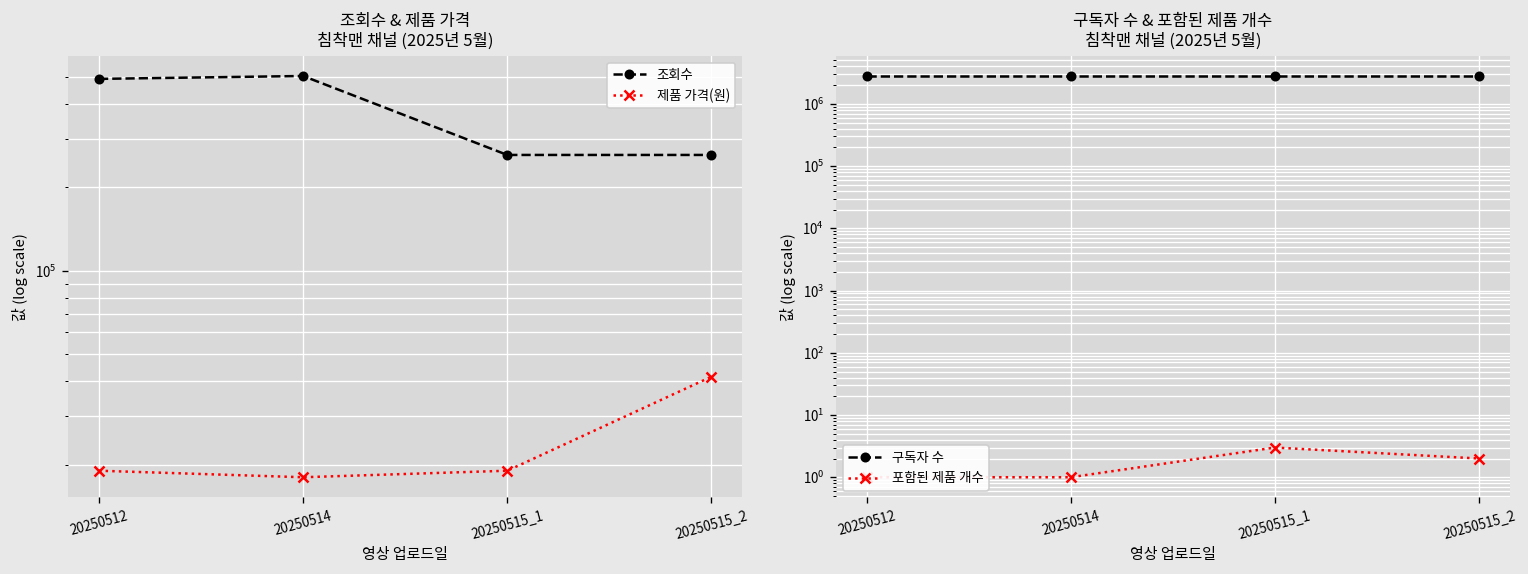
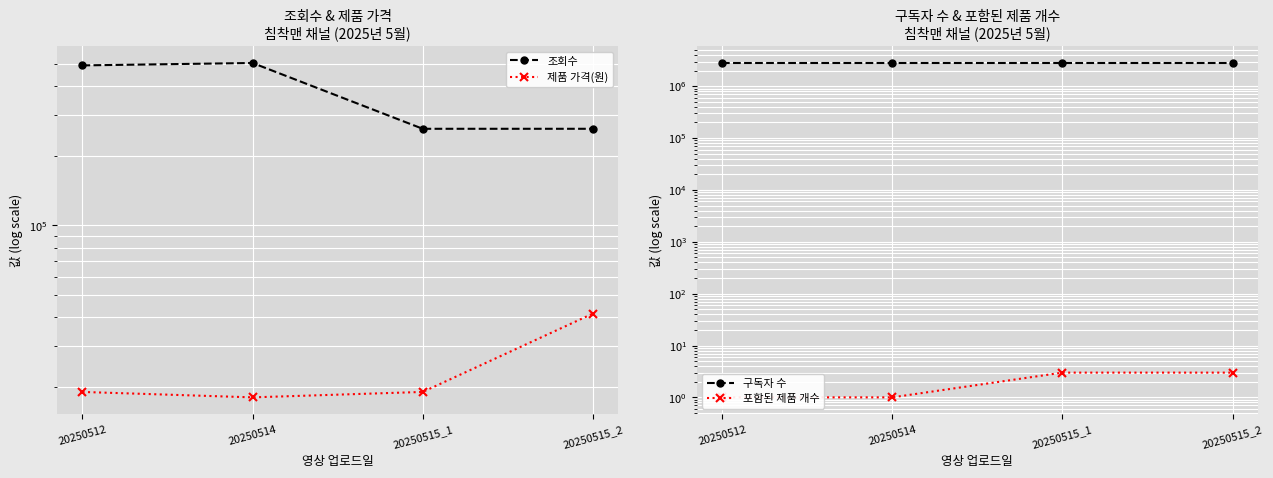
구독자 수 & 포함된 제품 개수 침착맨 채널 (2025년 5월), 포함된 제품 개수, 20250515_2: 2 -> 3
